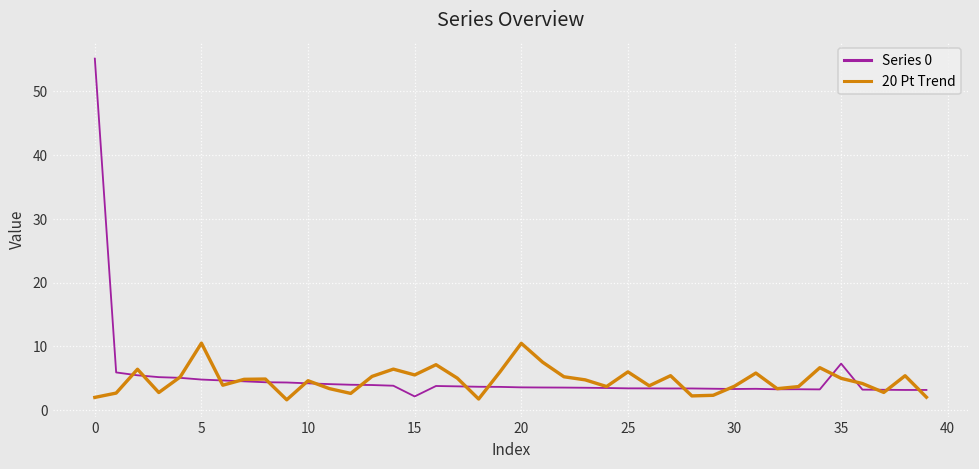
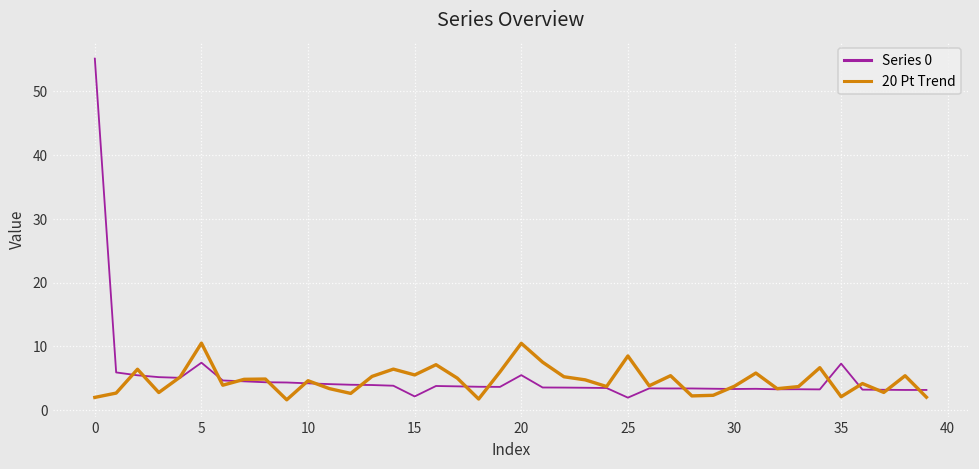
Series 0, 5: 5 -> 7
Series 0, 20: 4 -> 6
Series 0, 25: 3 -> 2
20 Pt Trend, 25: 6 -> 9
20 Pt Trend, 35: 5 -> 2
